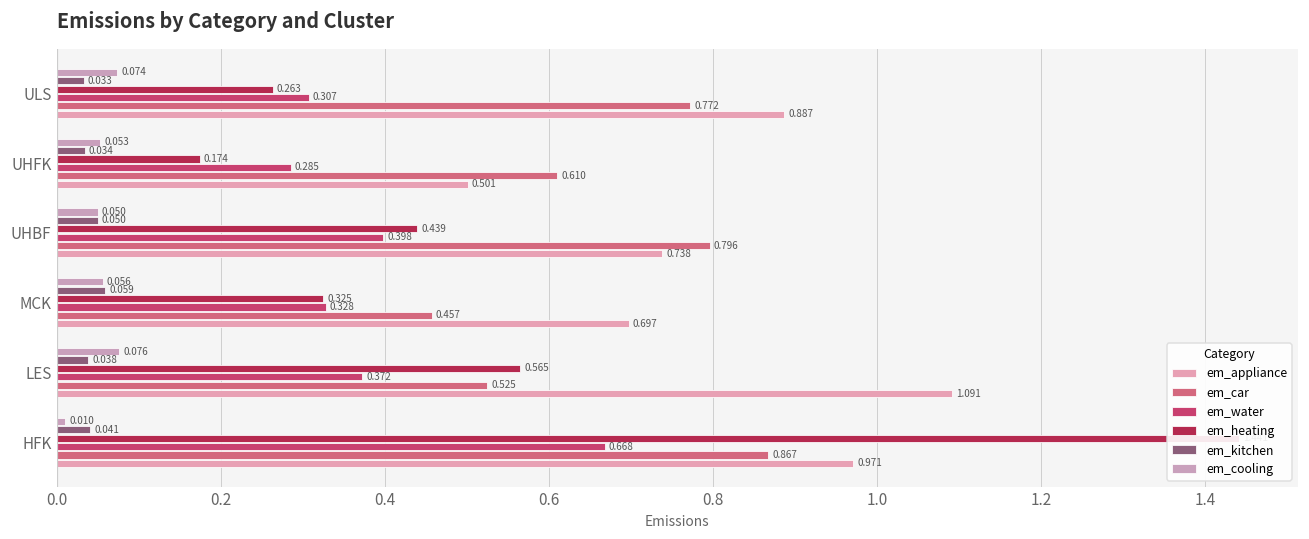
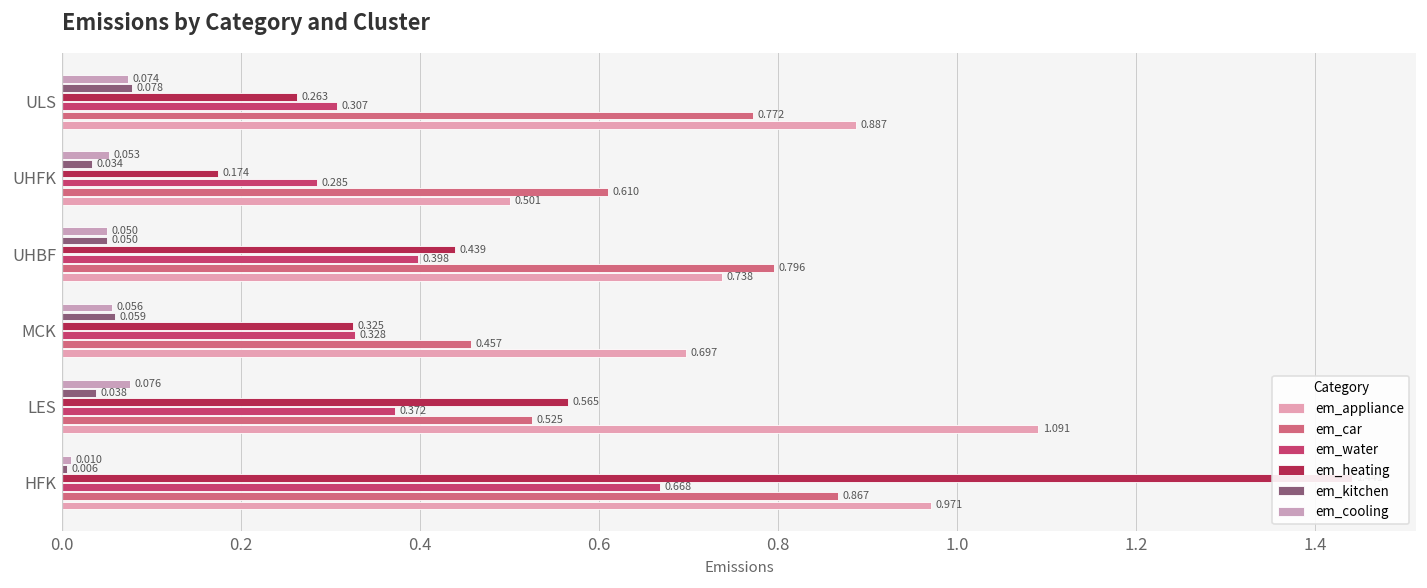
em_kitchen, ULS: 0.033 -> 0.078
em_kitchen, HFK: 0.041 -> 0.006
